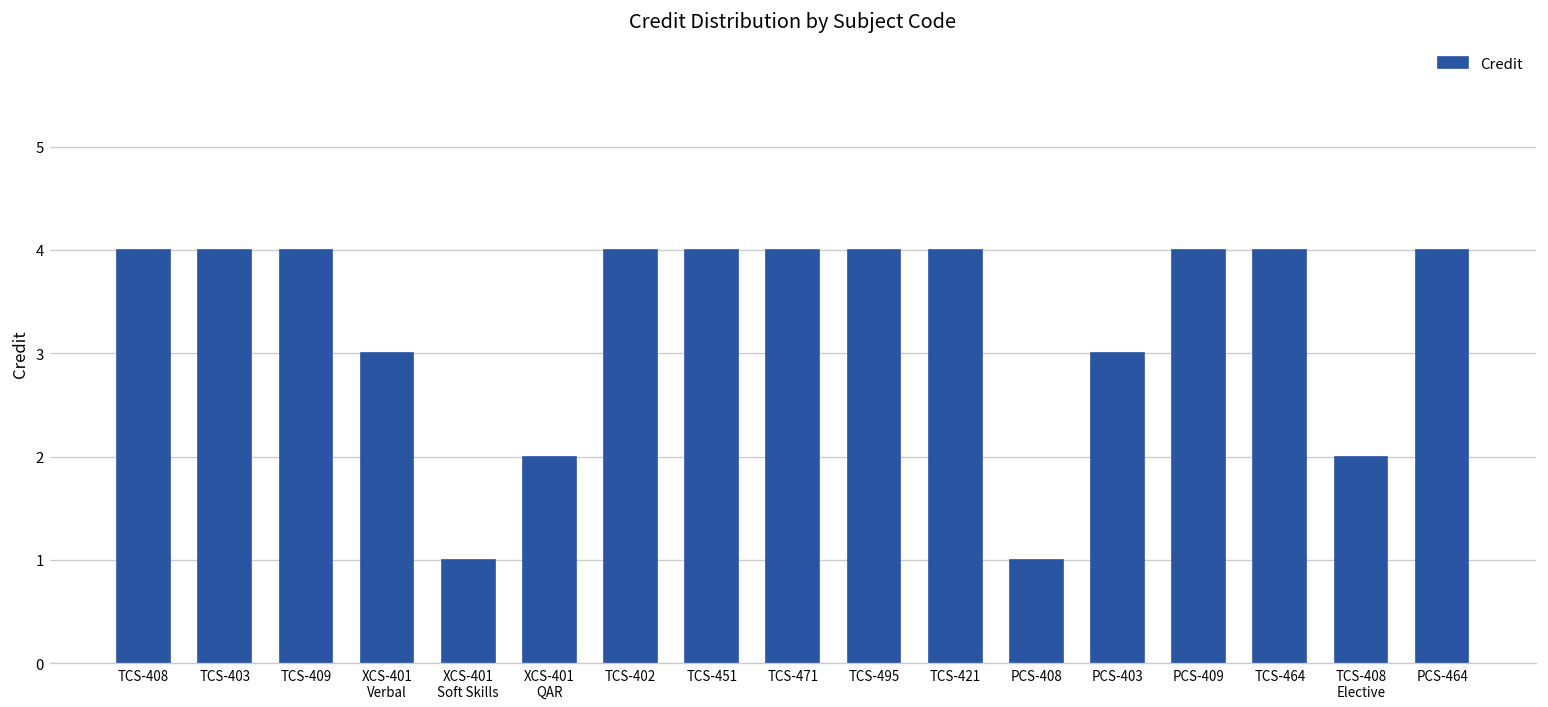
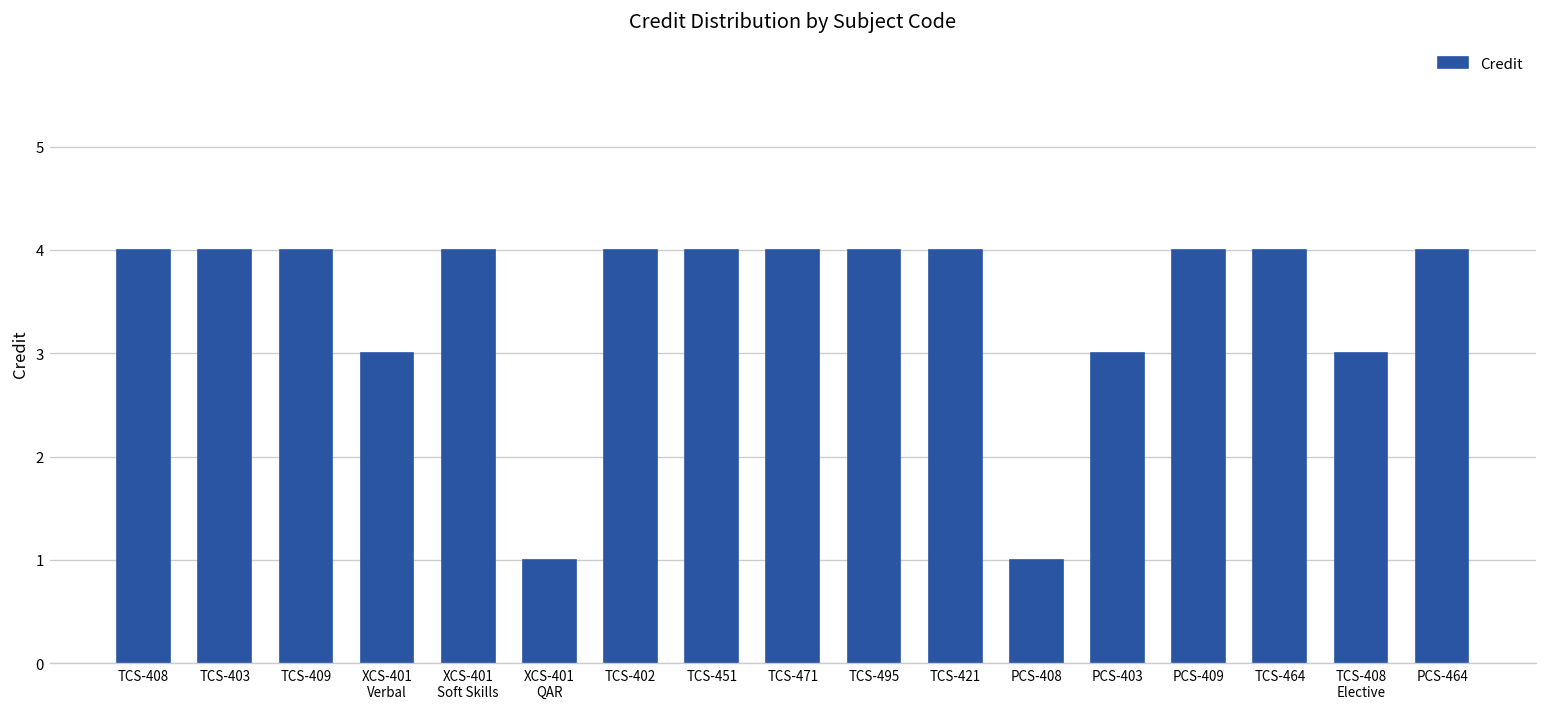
XCS-401 Soft Skills: 1 -> 4
XCS-401 QAR: 2 -> 1
TCS-408 Elective: 2 -> 3
